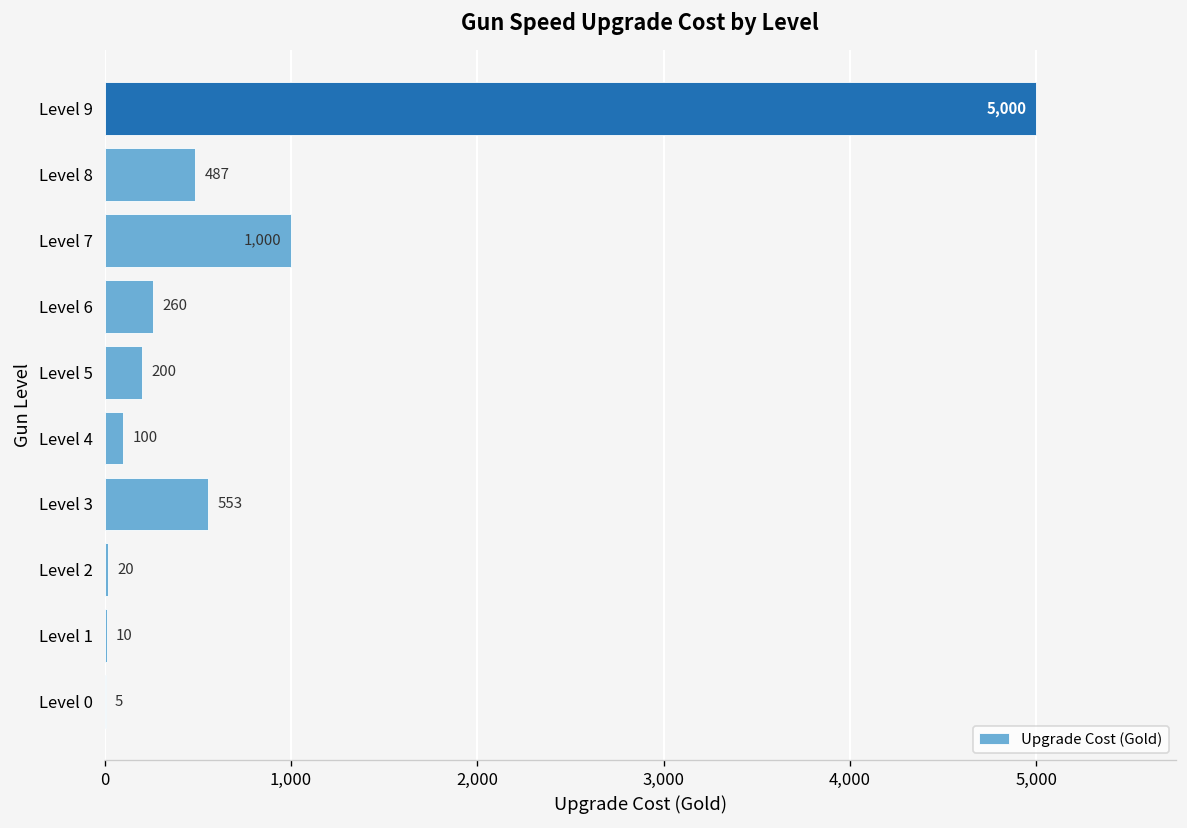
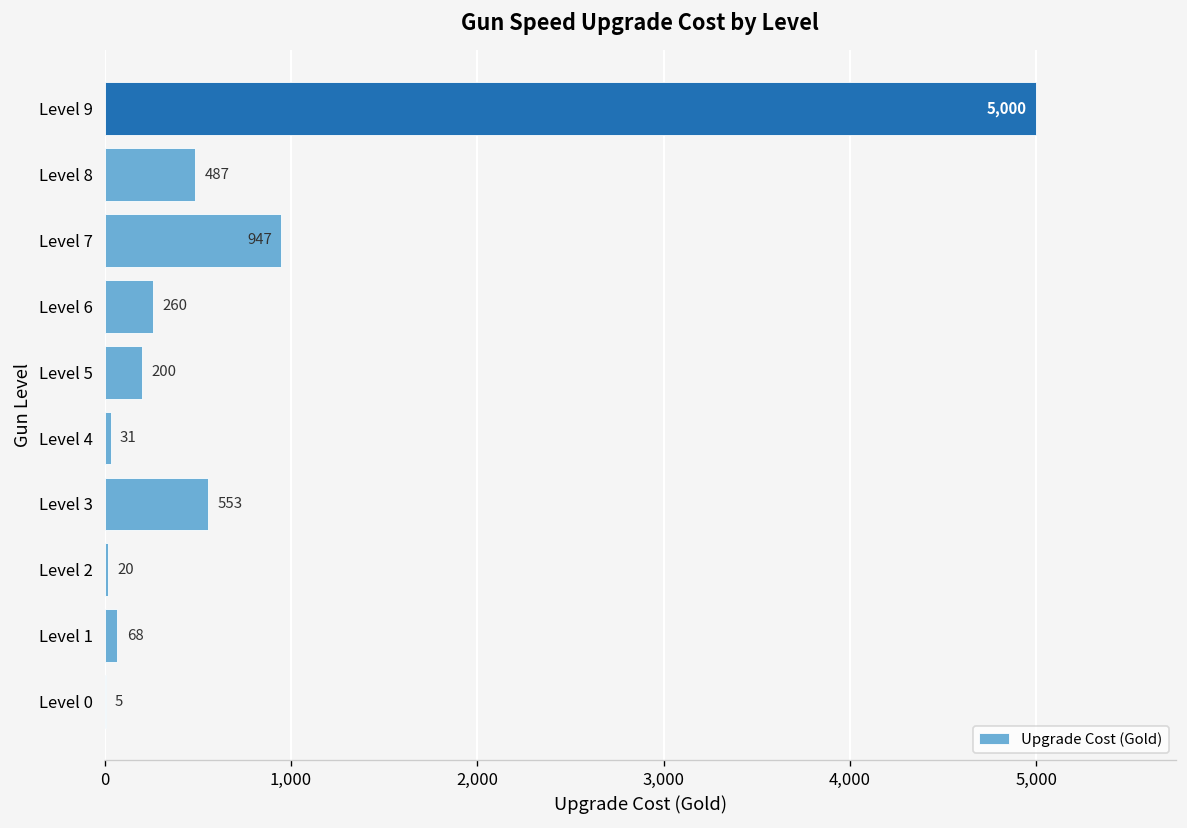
Level 7: 1,000 -> 947
Level 4: 100 -> 31
Level 1: 10 -> 68
